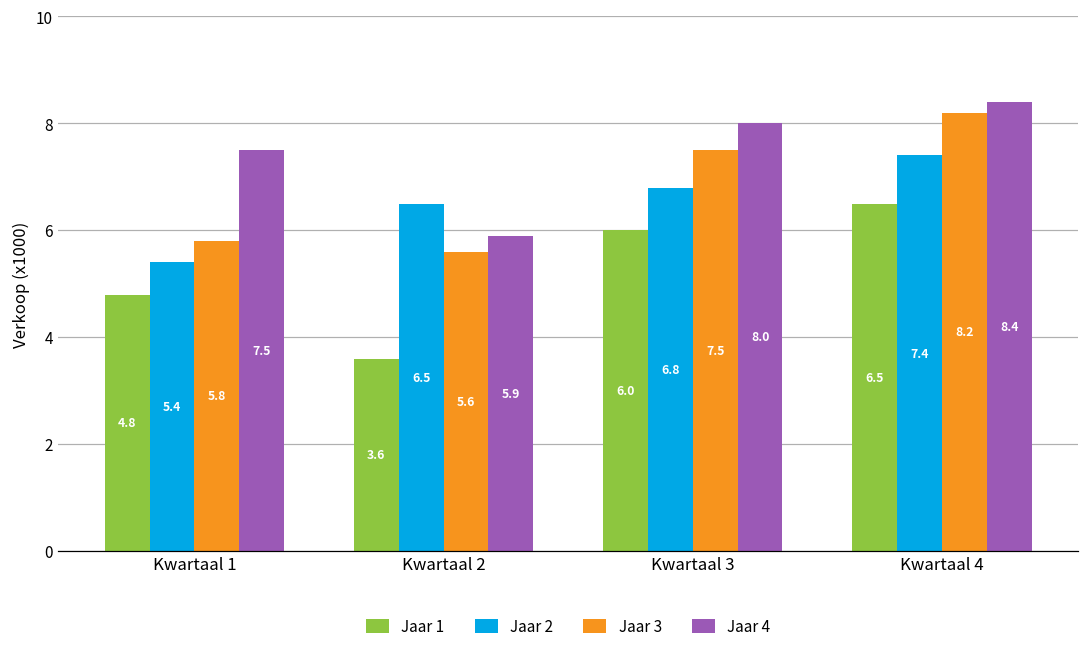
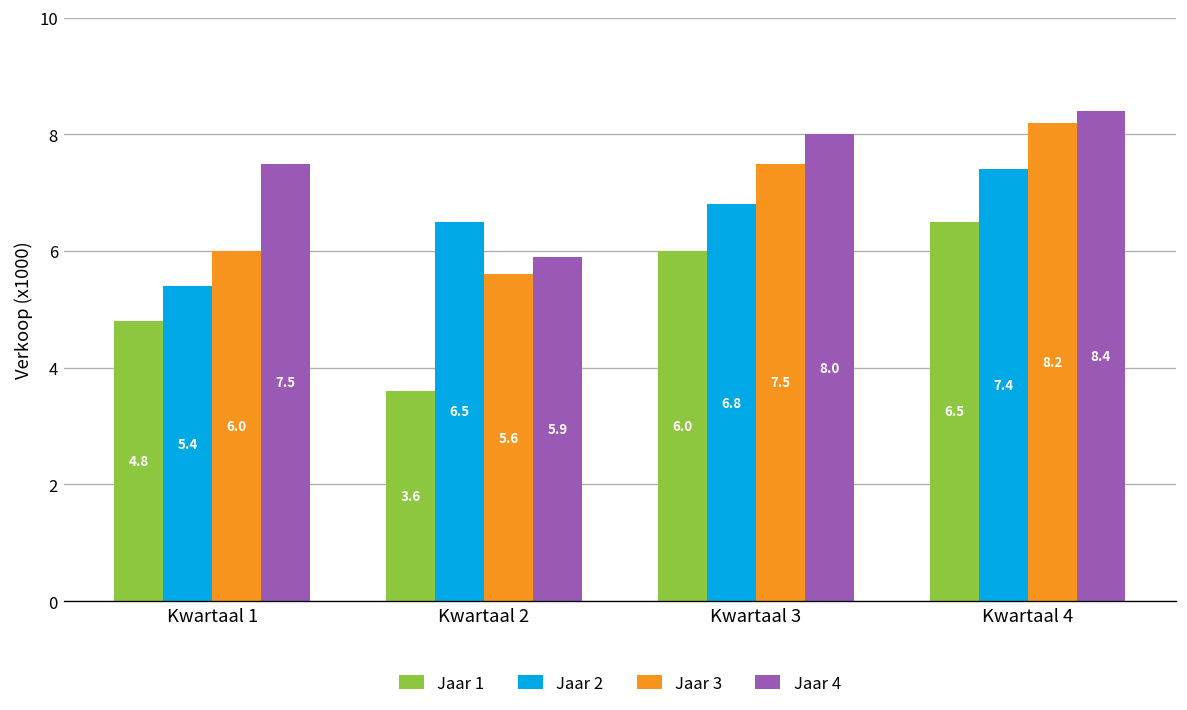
Jaar 3, Kwartaal 1: 5.8 -> 6.0
